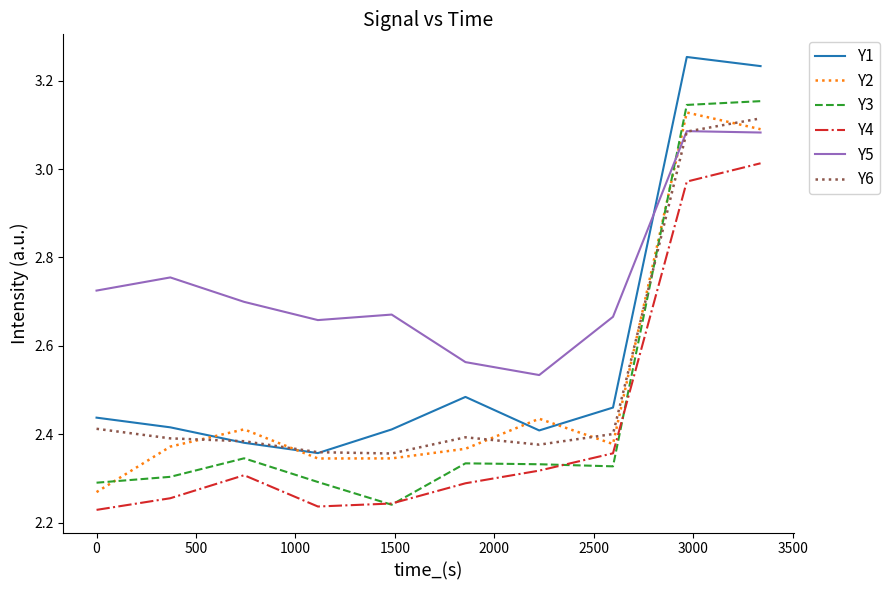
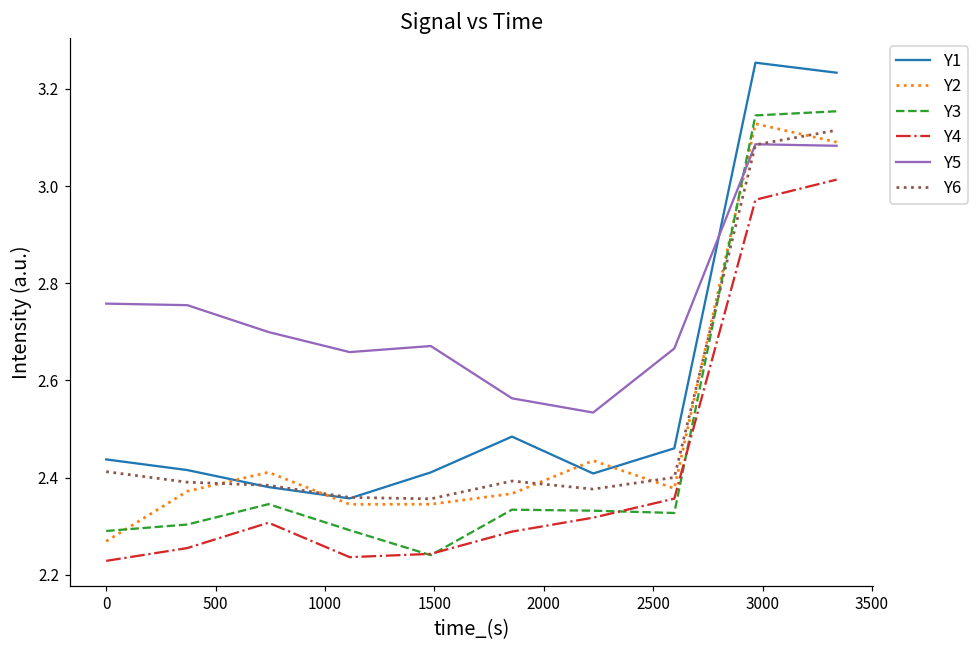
Y5, 0: 2.73 -> 2.76
